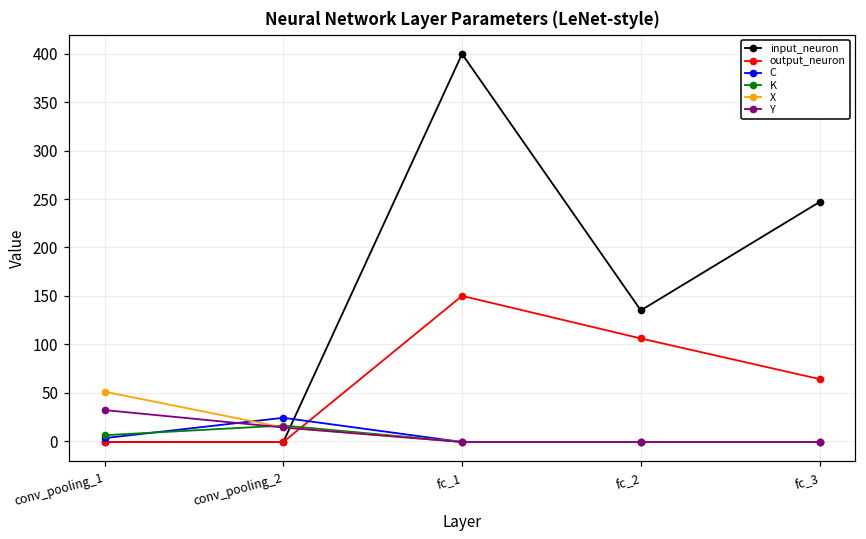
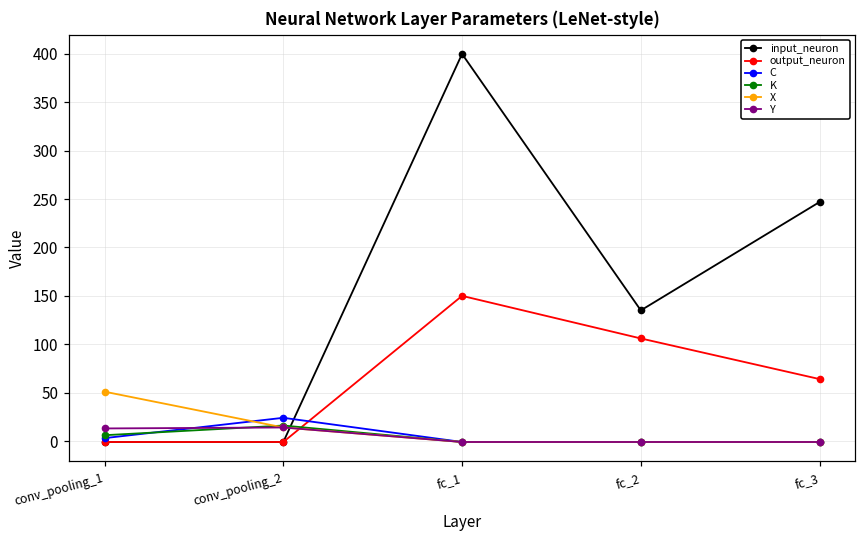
Y, conv_pooling_1: 30 -> 10
